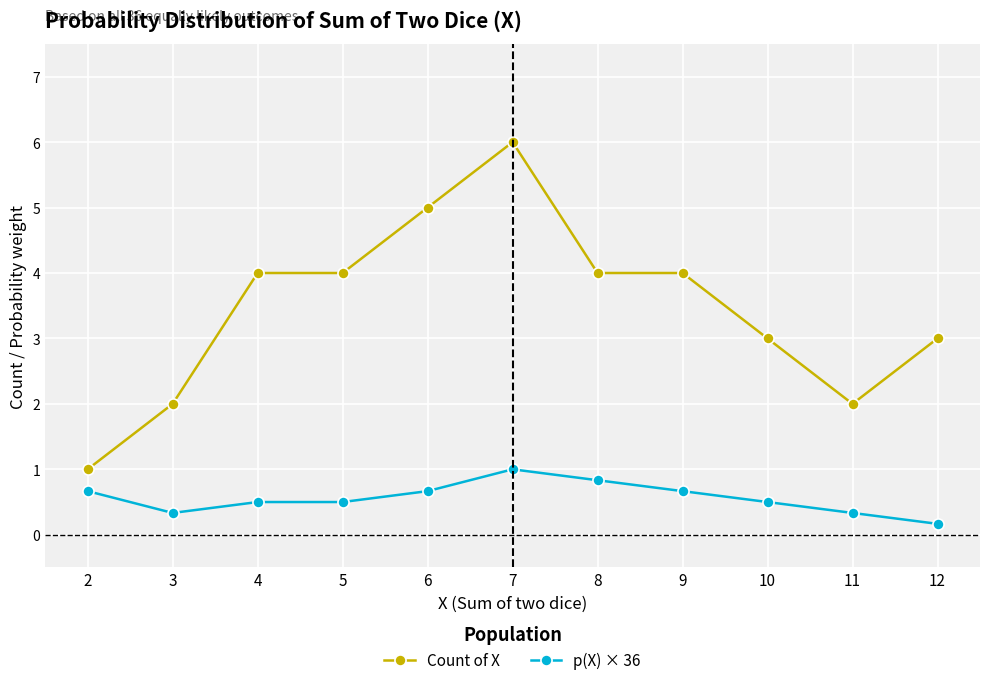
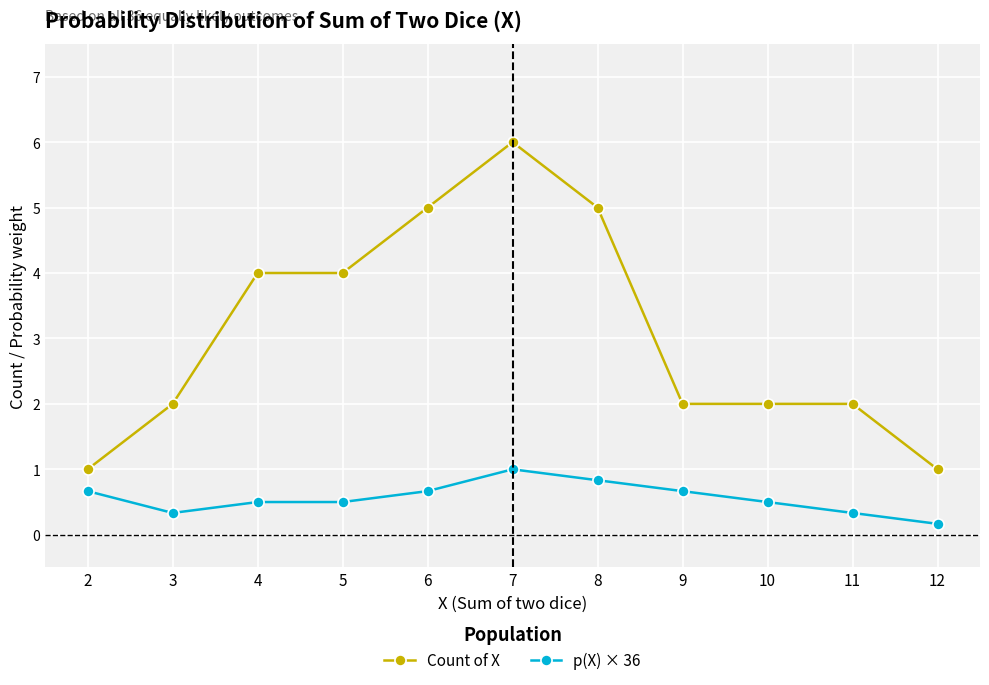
Count of X, 8: 4 -> 5
Count of X, 9: 4 -> 2
Count of X, 10: 3 -> 2
Count of X, 12: 3 -> 1
